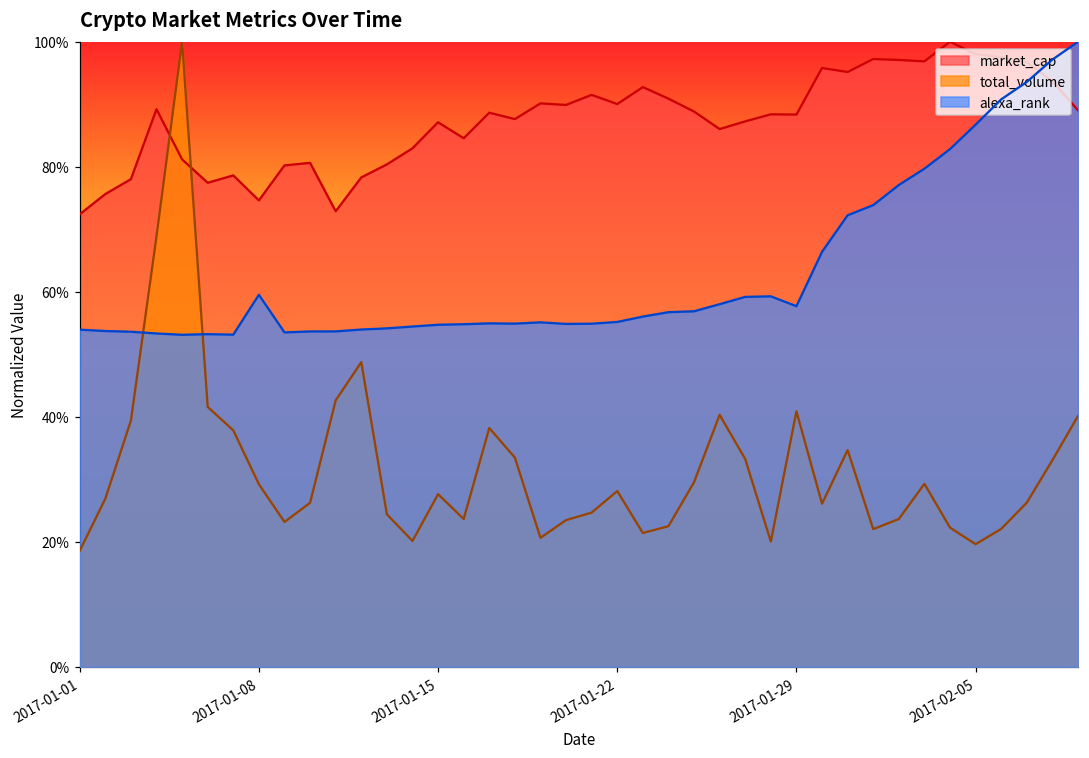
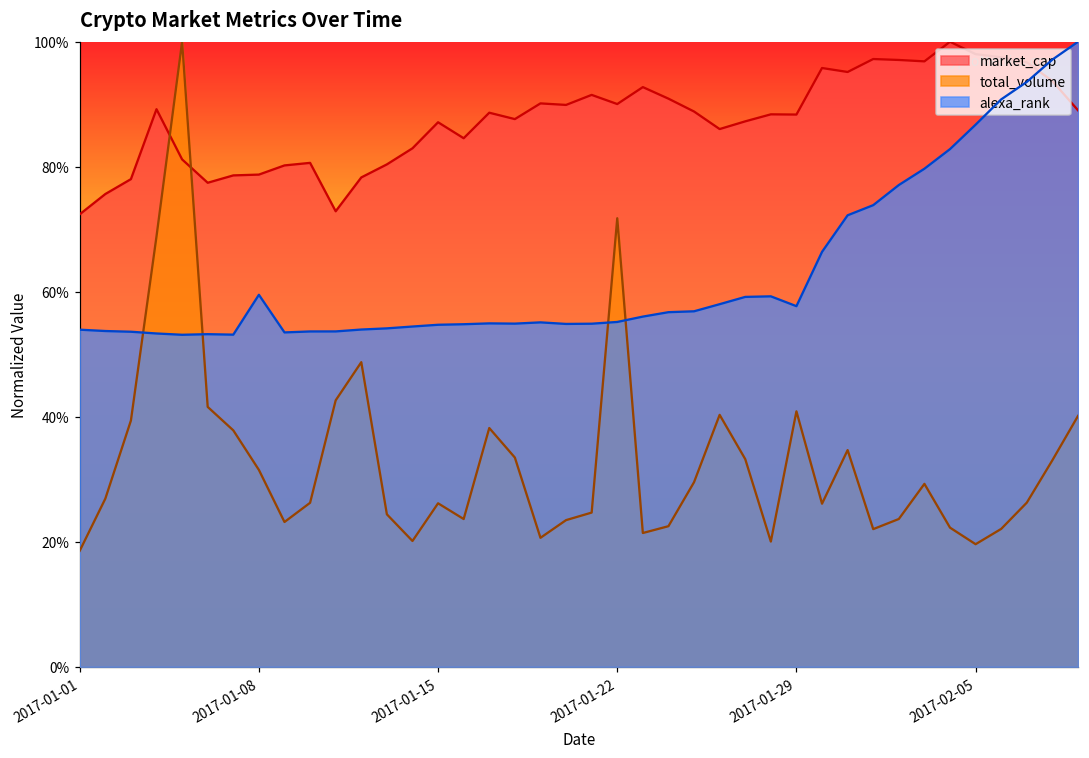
market_cap, 2017-01-08: 75% -> 79%
total_volume, 2017-01-08: 29% -> 32%
total_volume, 2017-01-15: 28% -> 26%
total_volume, 2017-01-22: 28% -> 72%
